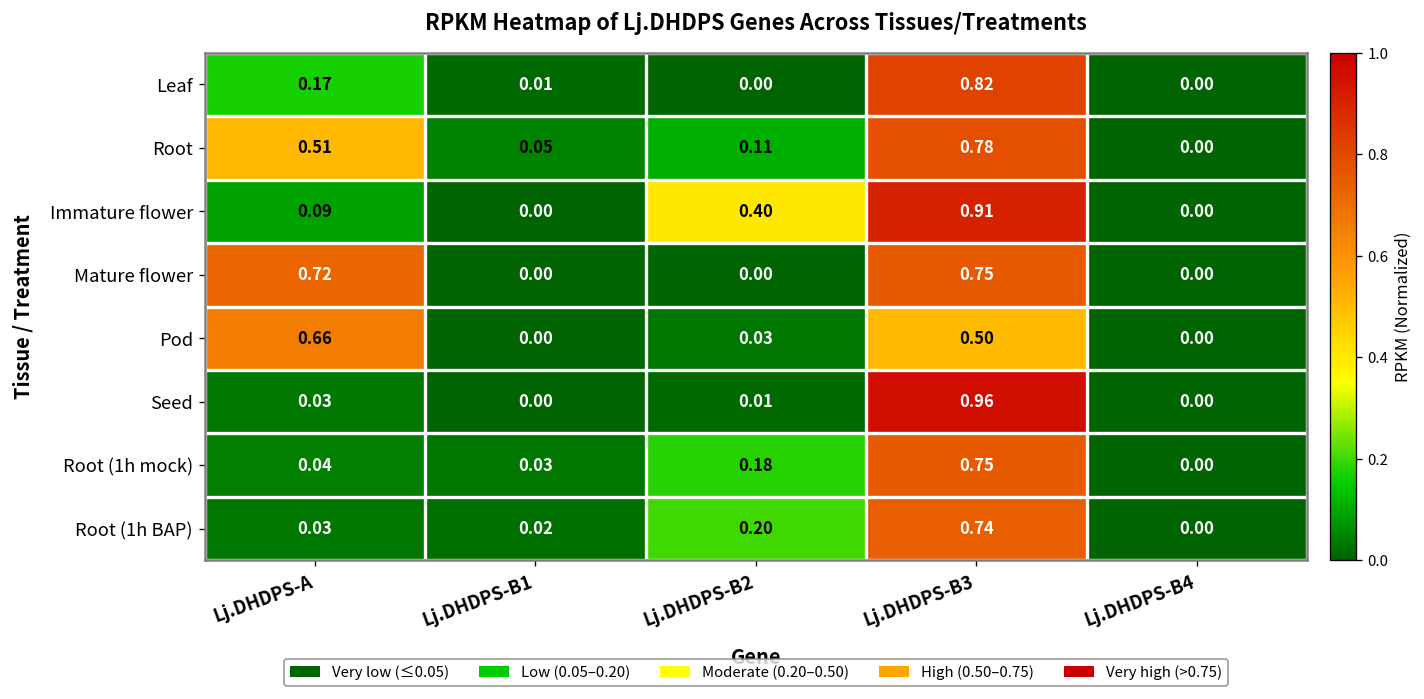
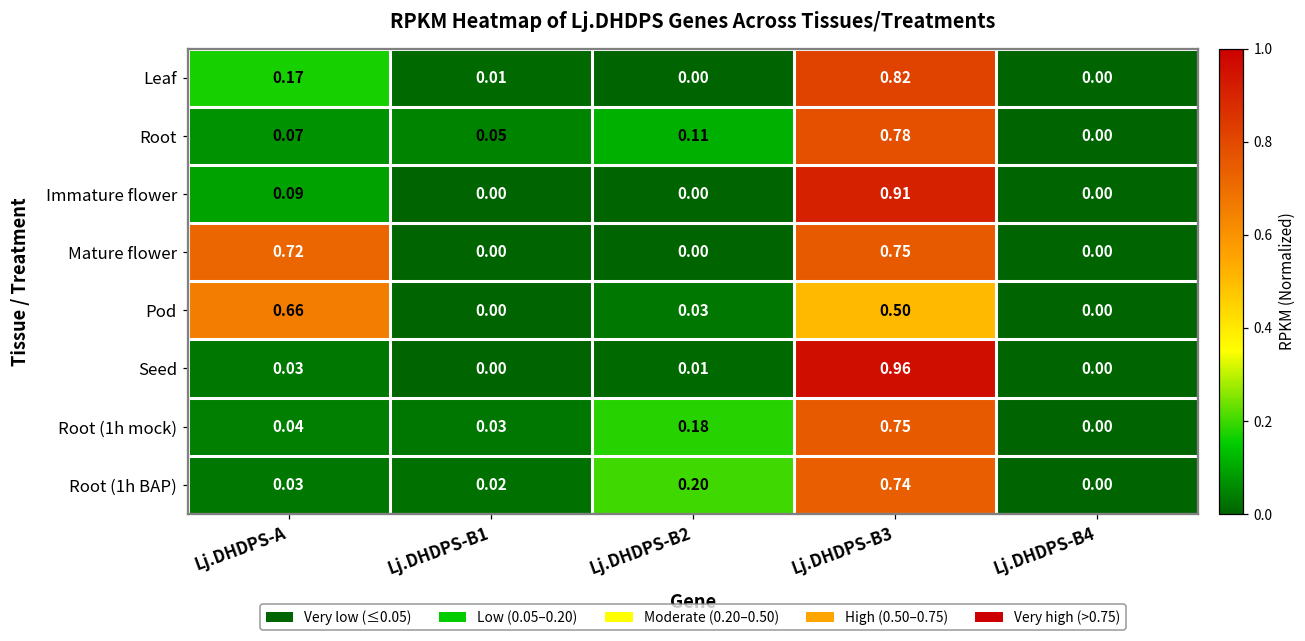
Root, Lj.DHDPS-A: 0.51 -> 0.07
Immature flower, Lj.DHDPS-B2: 0.40 -> 0.00
